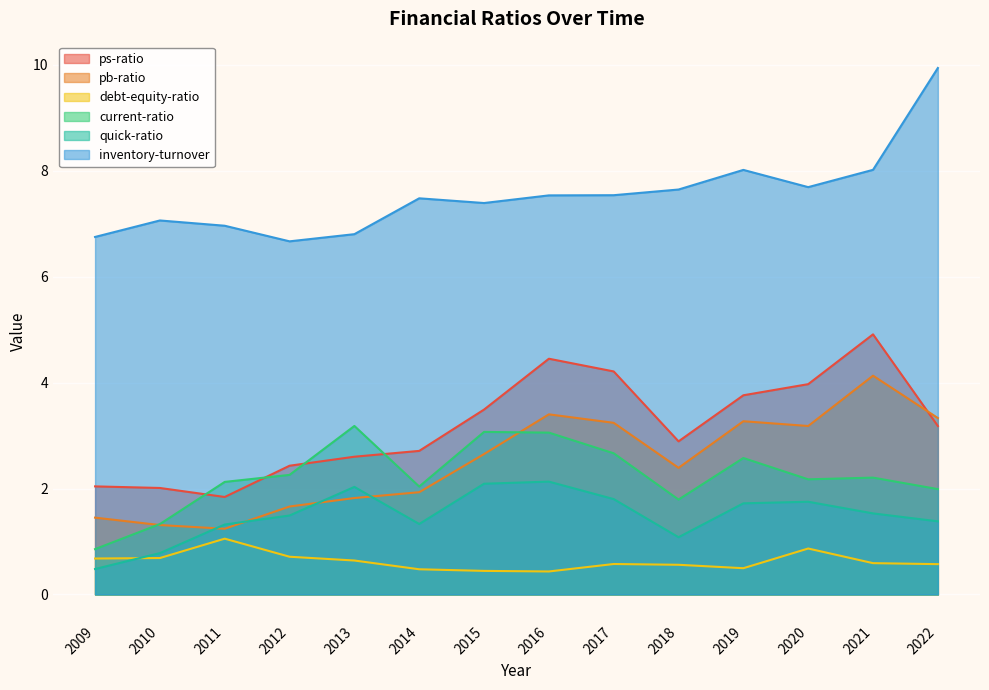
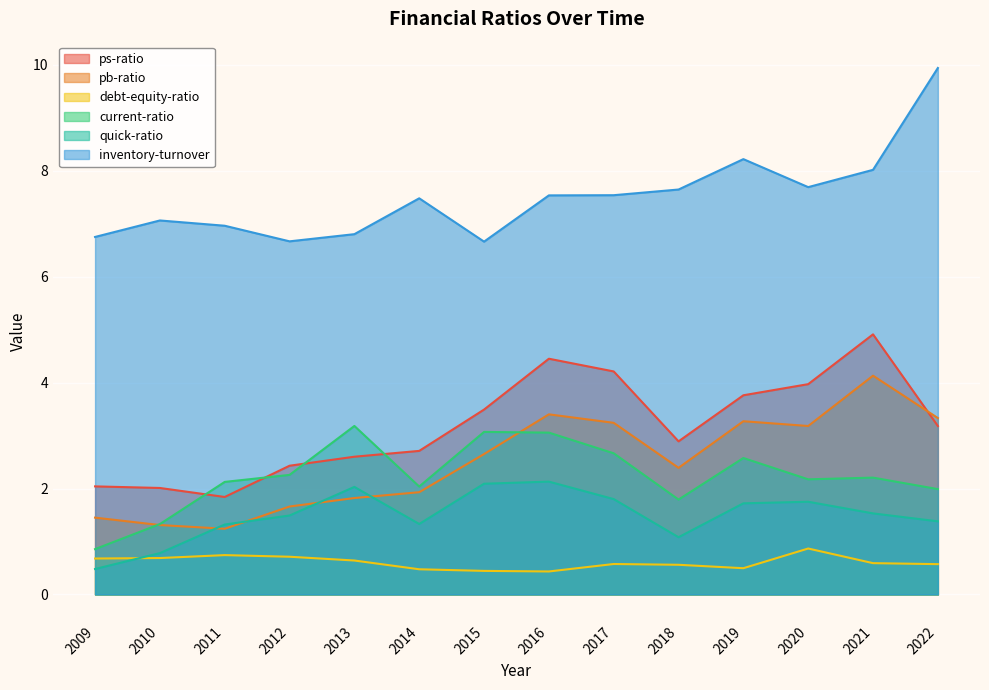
debt-equity-ratio, 2011: 1.1 -> 0.7
inventory-turnover, 2015: 7.4 -> 6.7
inventory-turnover, 2019: 8.0 -> 8.2
